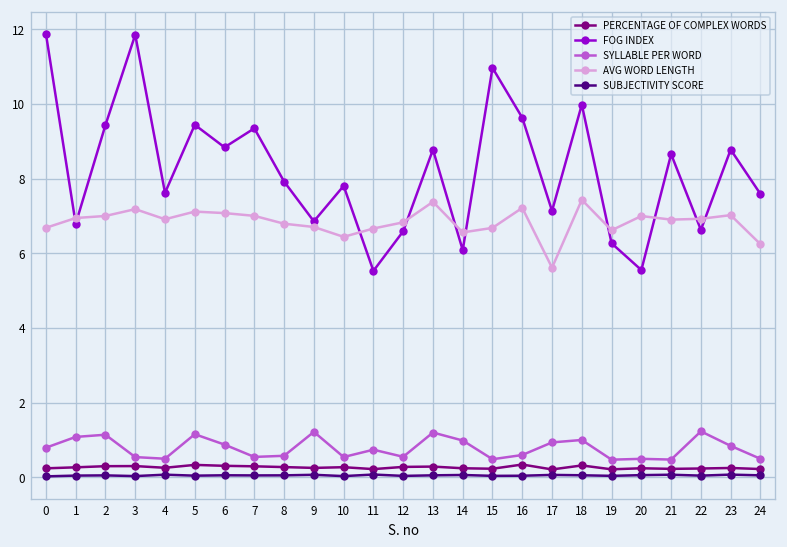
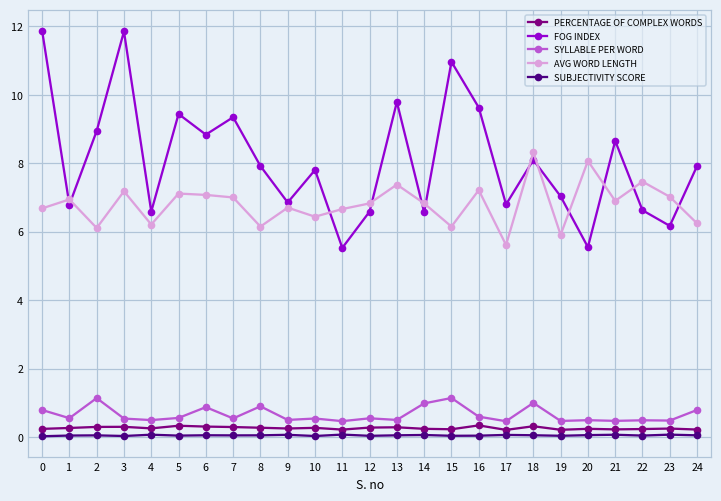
SYLLABLE PER WORD, 1: 1.1 -> 0.6
FOG INDEX, 2: 9.4 -> 8.9
AVG WORD LENGTH, 2: 7.0 -> 6.1
FOG INDEX, 4: 7.6 -> 6.6
AVG WORD LENGTH, 4: 6.9 -> 6.2
SYLLABLE PER WORD, 5: 1.2 -> 0.6
SYLLABLE PER WORD, 8: 0.6 -> 0.9
AVG WORD LENGTH, 8: 6.8 -> 6.2
SYLLABLE PER WORD, 9: 1.2 -> 0.5
SYLLABLE PER WORD, 11: 0.7 -> 0.5
FOG INDEX, 13: 8.8 -> 9.8
SYLLABLE PER WORD, 13: 1.2 -> 0.5
FOG INDEX, 14: 6.1 -> 6.6
AVG WORD LENGTH, 14: 6.6 -> 6.8
SYLLABLE PER WORD, 15: 0.5 -> 1.1
AVG WORD LENGTH, 15: 6.7 -> 6.2
FOG INDEX, 17: 7.1 -> 6.8
SYLLABLE PER WORD, 17: 0.9 -> 0.5
FOG INDEX, 18: 10.0 -> 8.1
AVG WORD LENGTH, 18: 7.4 -> 8.3
FOG INDEX, 19: 6.3 -> 7.0
AVG WORD LENGTH, 19: 6.6 -> 5.9
AVG WORD LENGTH, 20: 7.0 -> 8.1
SYLLABLE PER WORD, 22: 1.2 -> 0.5
AVG WORD LENGTH, 22: 6.9 -> 7.5
FOG INDEX, 23: 8.8 -> 6.2
SYLLABLE PER WORD, 23: 0.8 -> 0.5
FOG INDEX, 24: 7.6 -> 7.9
SYLLABLE PER WORD, 24: 0.5 -> 0.8
